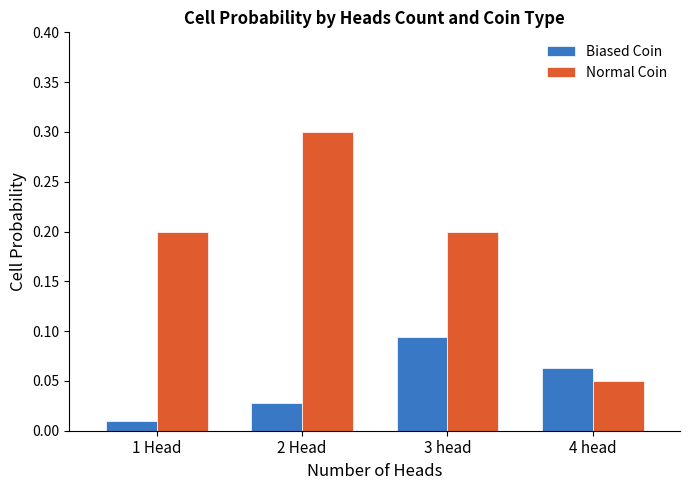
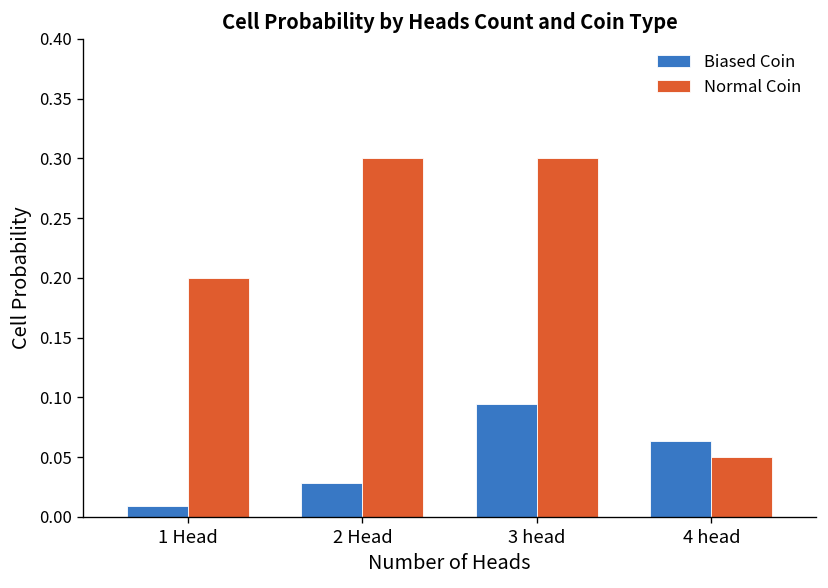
Normal Coin, 3 head: 0.2 -> 0.3
